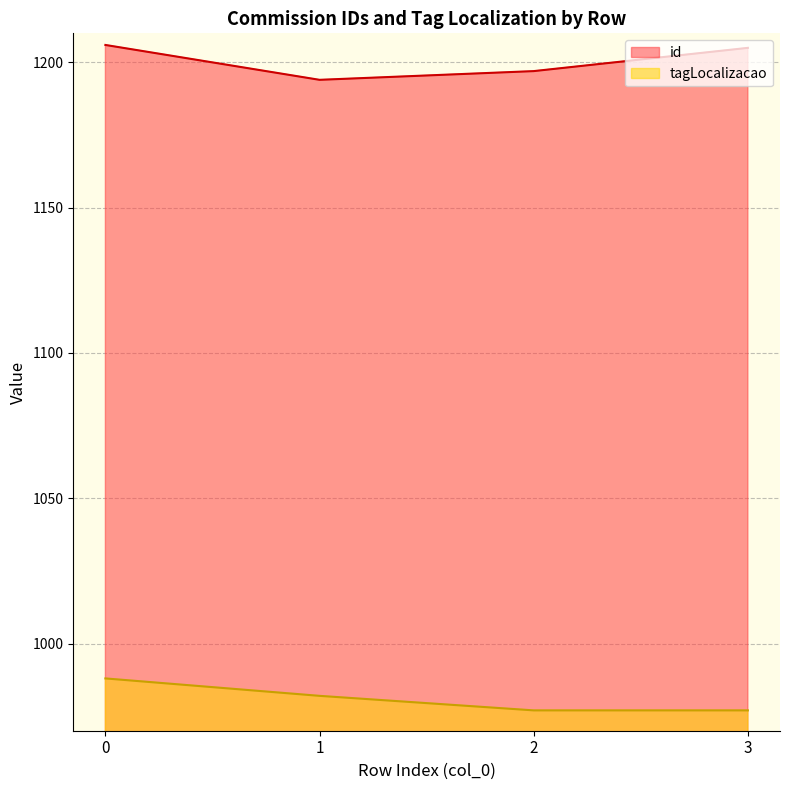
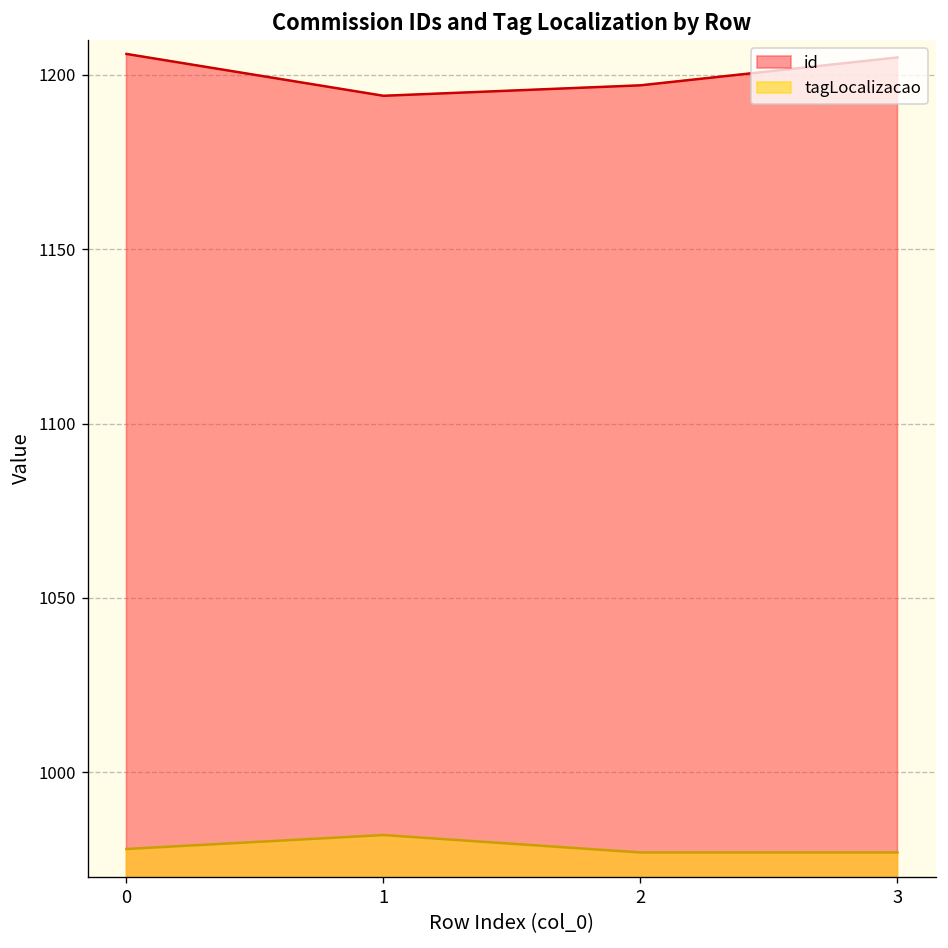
tagLocalizacao, 0: 988 -> 978
